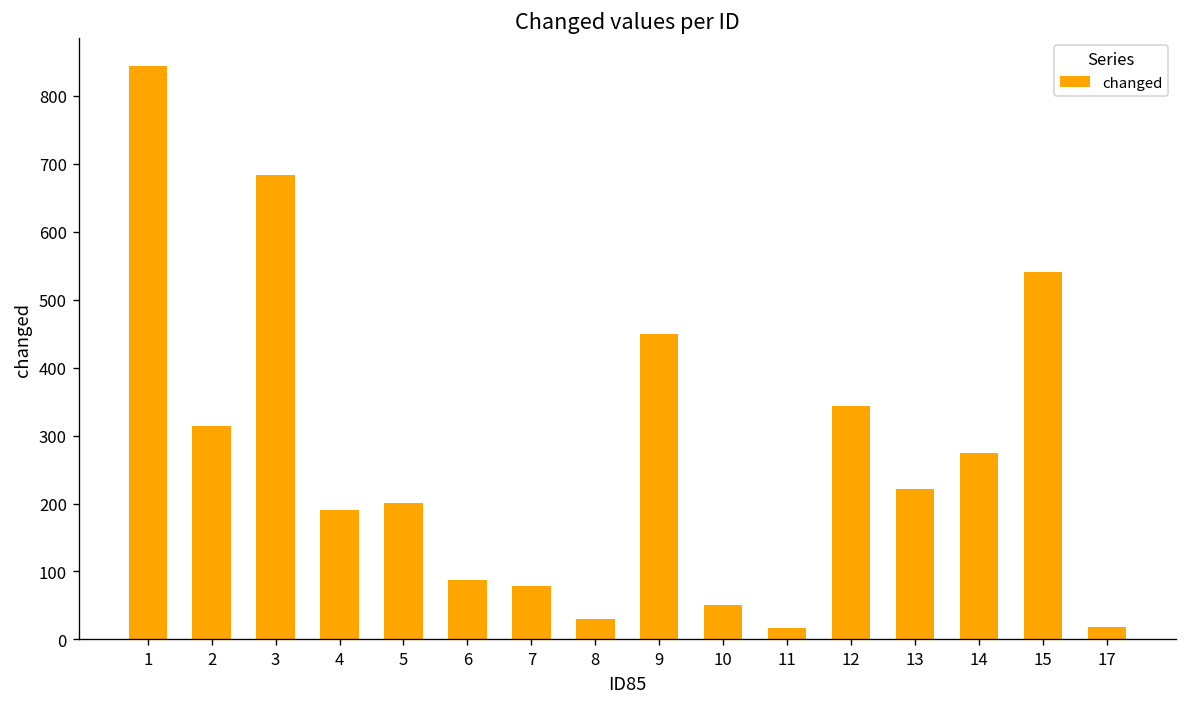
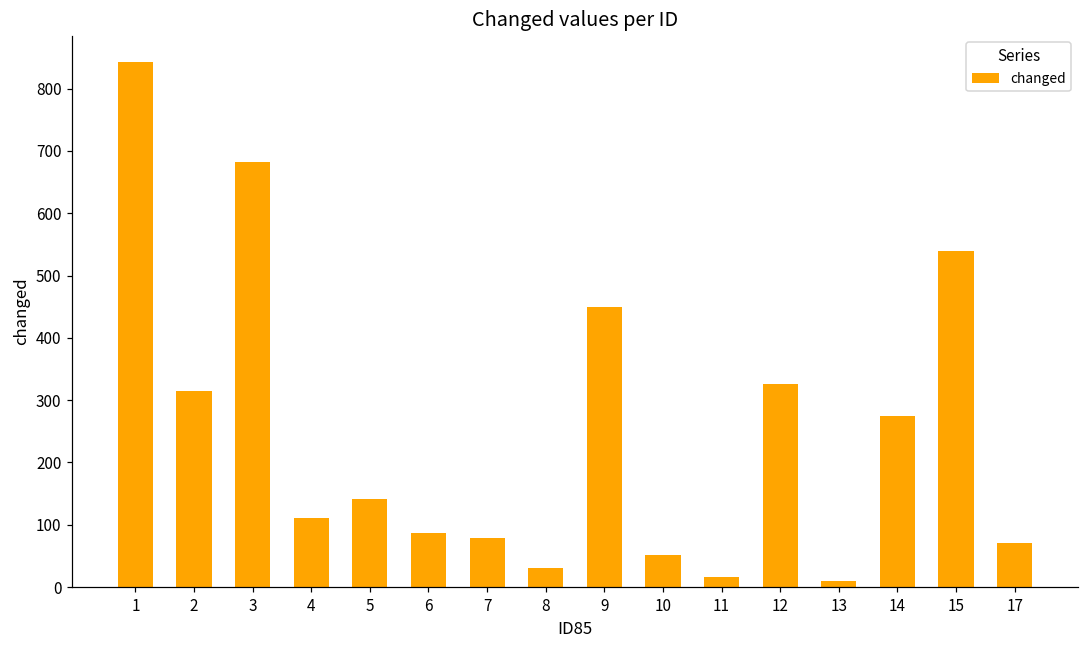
4: 190 -> 110
5: 200 -> 140
12: 340 -> 330
13: 220 -> 10
17: 20 -> 70
